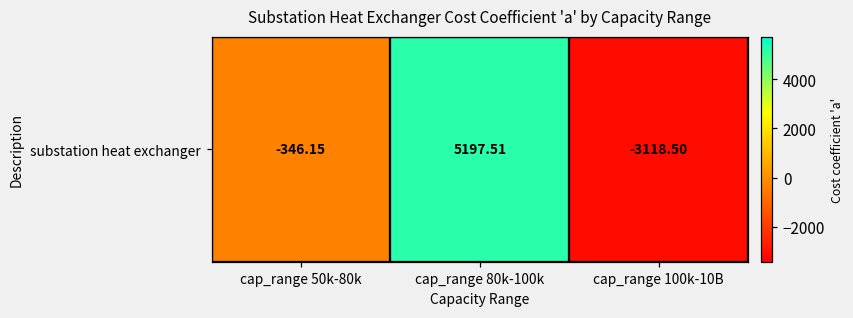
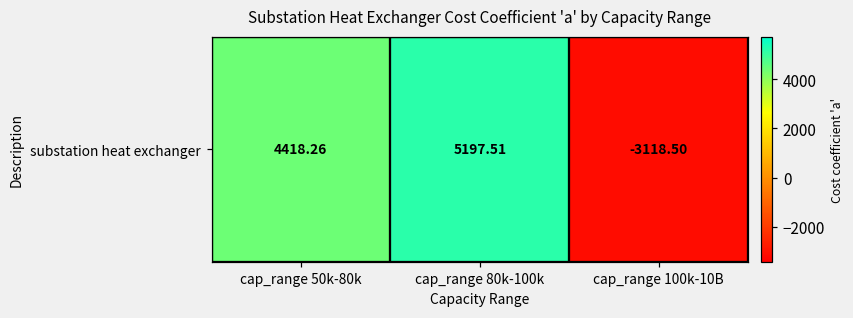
substation heat exchanger, cap_range 50k-80k: -346.15 -> 4418.26
